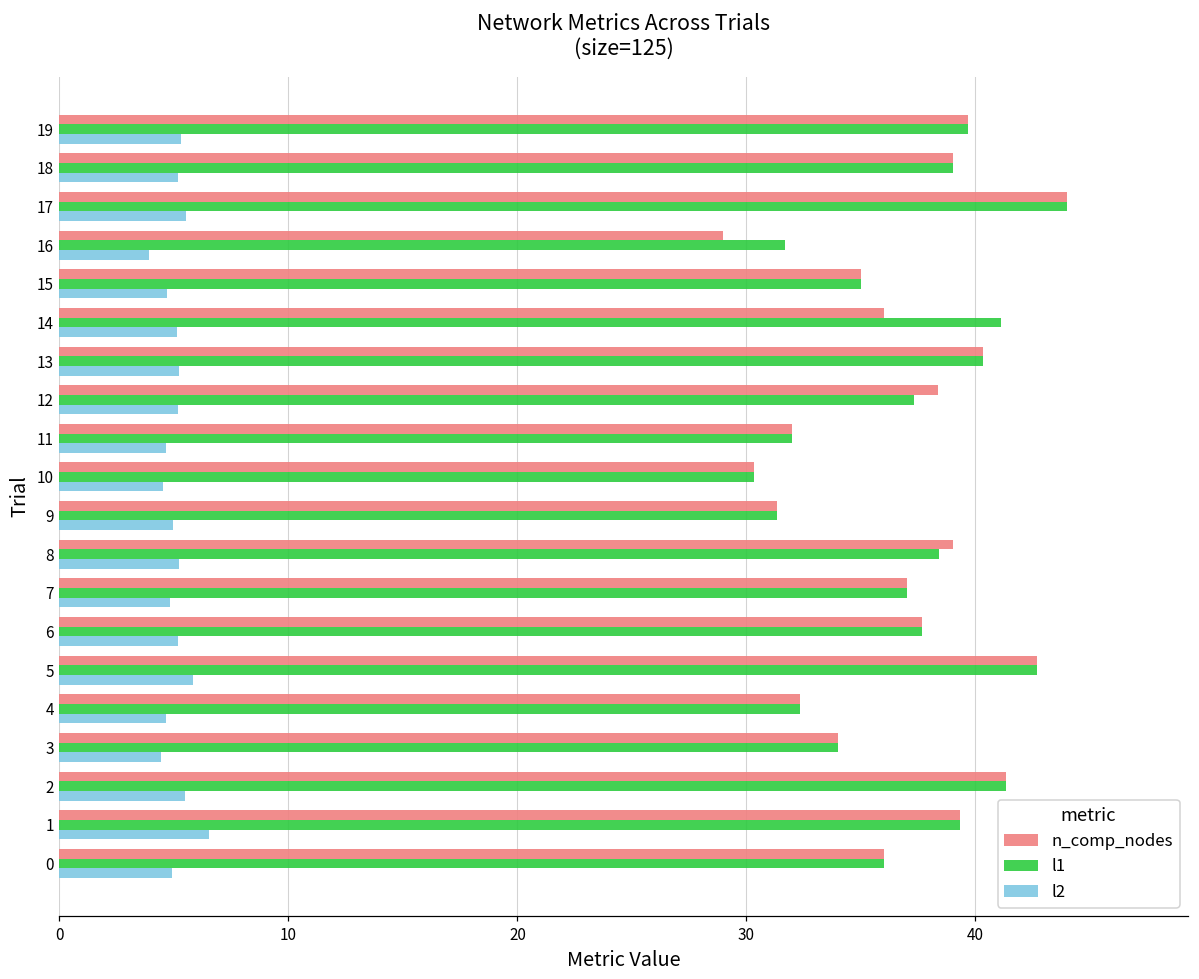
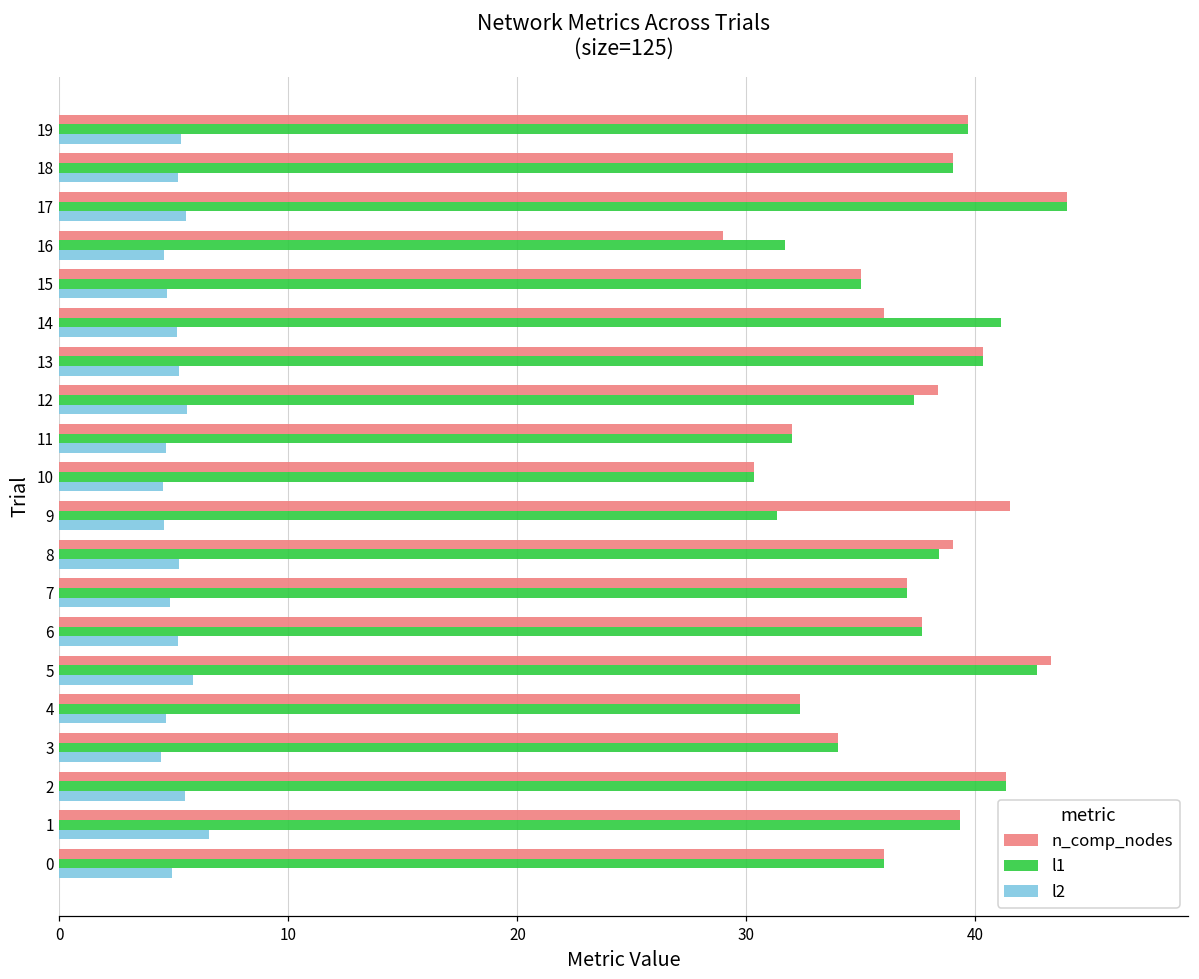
l2, 16: 3.9 -> 4.6
l2, 12: 5.2 -> 5.6
n_comp_nodes, 9: 31.3 -> 41.5
l2, 9: 5.0 -> 4.6
n_comp_nodes, 5: 42.7 -> 43.3
